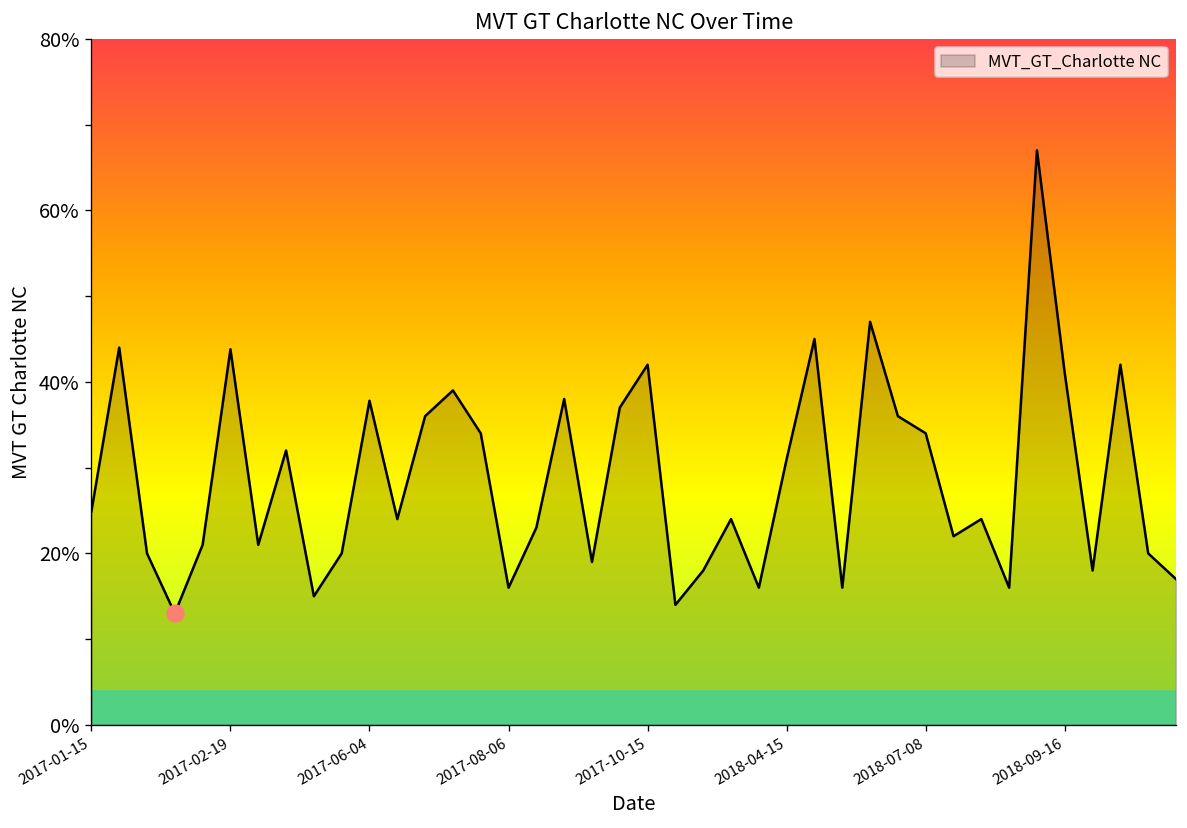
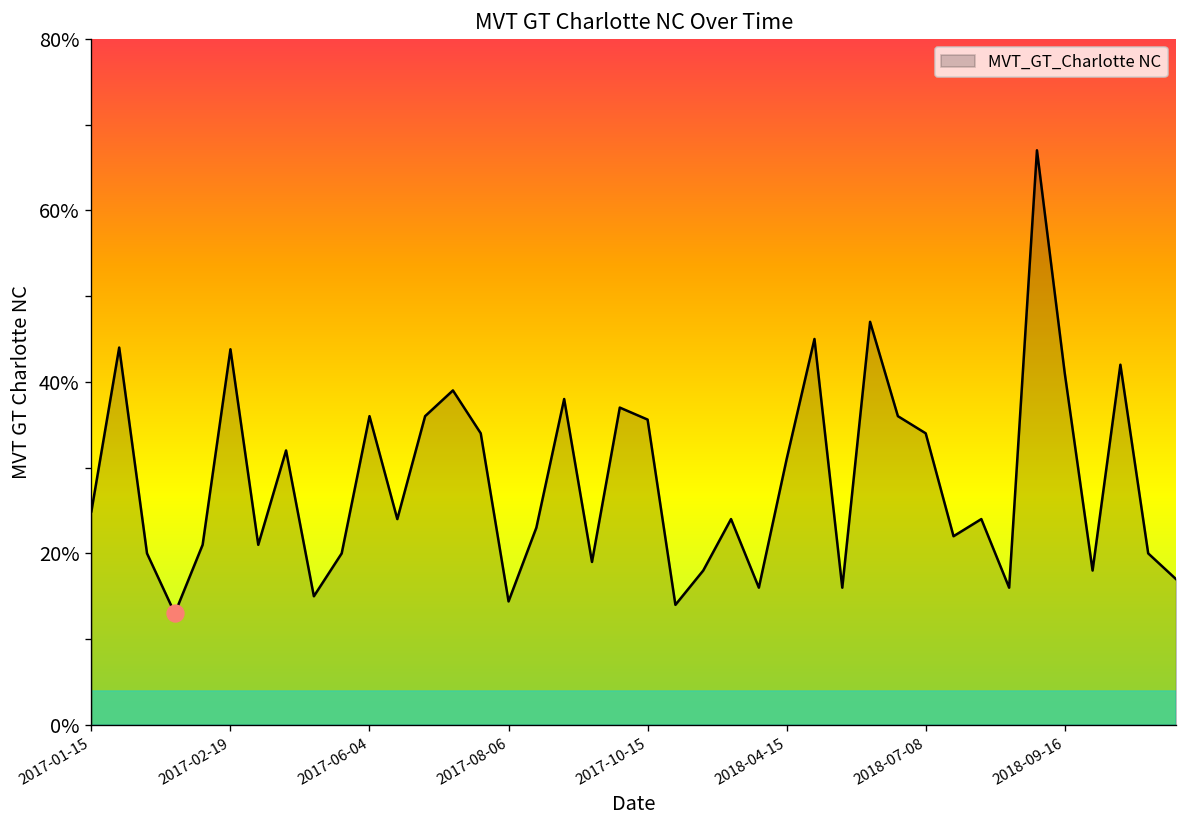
MVT_GT_Charlotte NC, 2017-06-04: 38% -> 36%
MVT_GT_Charlotte NC, 2017-08-06: 16% -> 14%
MVT_GT_Charlotte NC, 2017-10-15: 42% -> 36%
